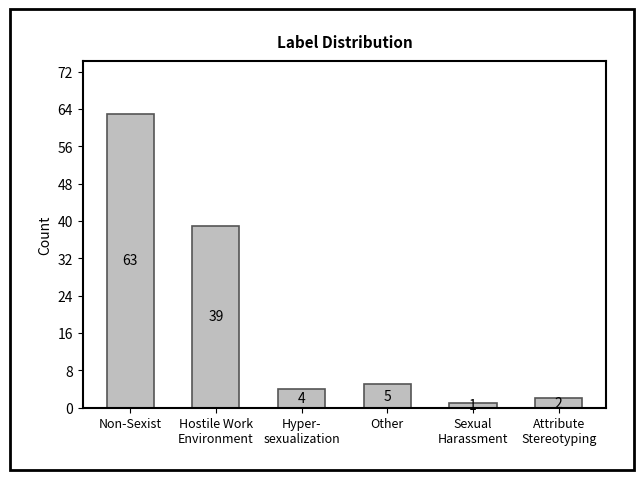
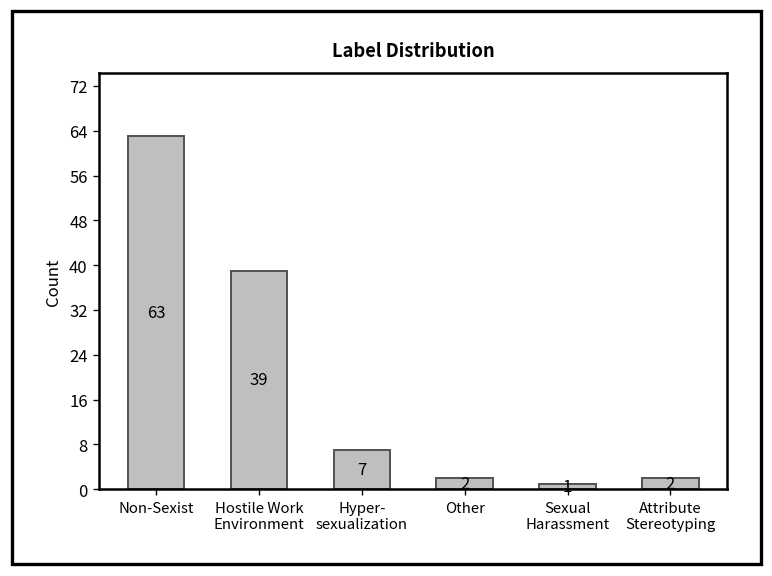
Hyper- sexualization: 4 -> 7
Other: 5 -> 2
